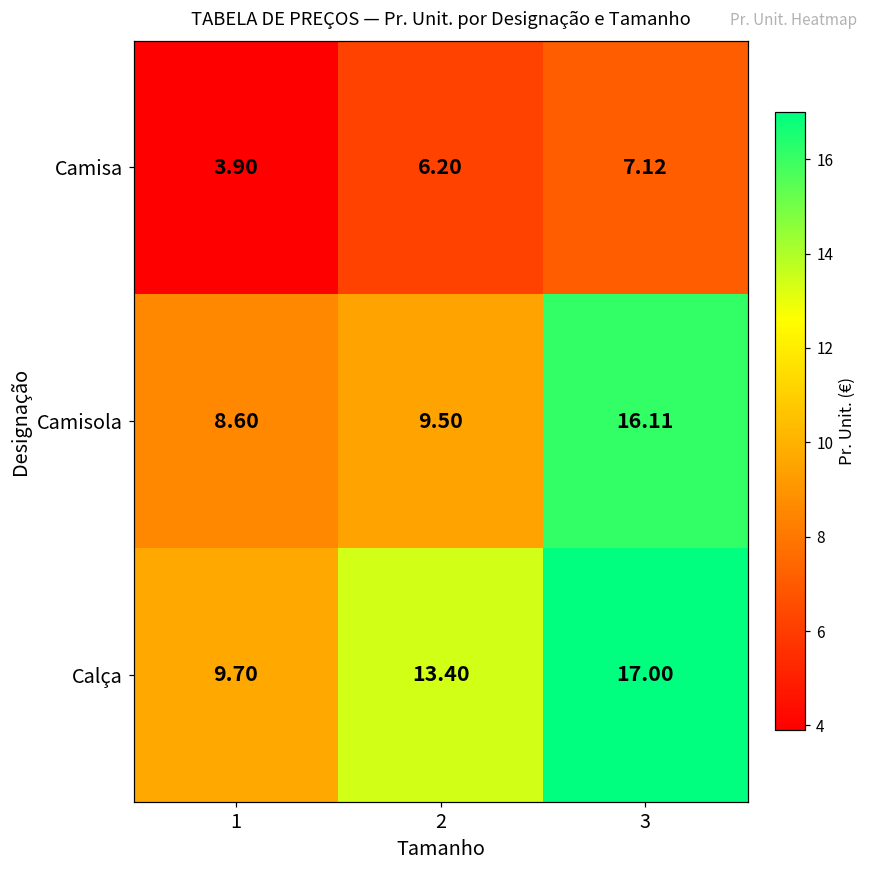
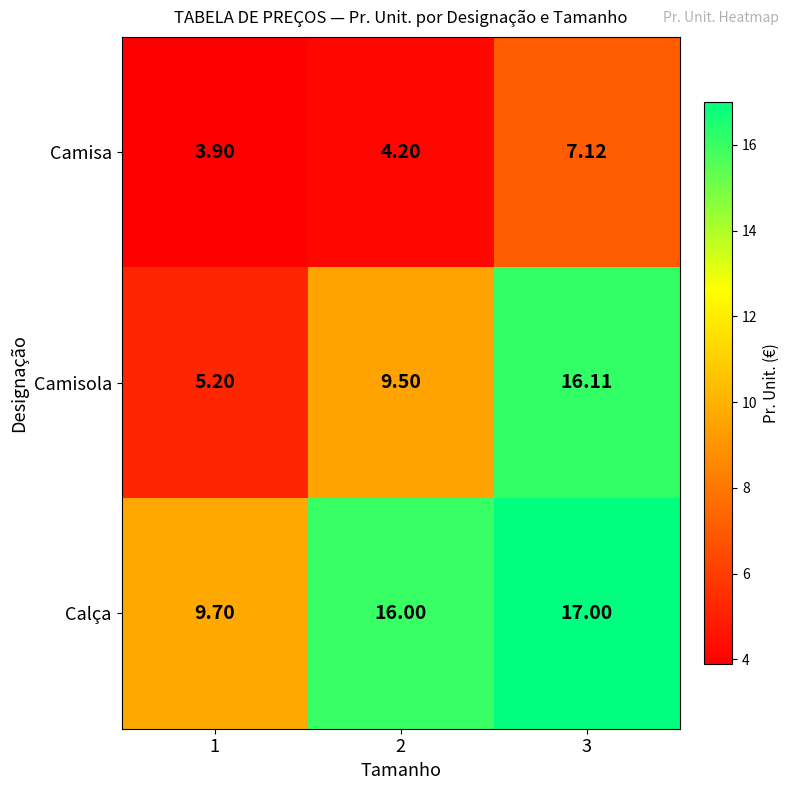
Camisa, 2: 6.20 -> 4.20
Camisola, 1: 8.60 -> 5.20
Calça, 2: 13.40 -> 16.00
